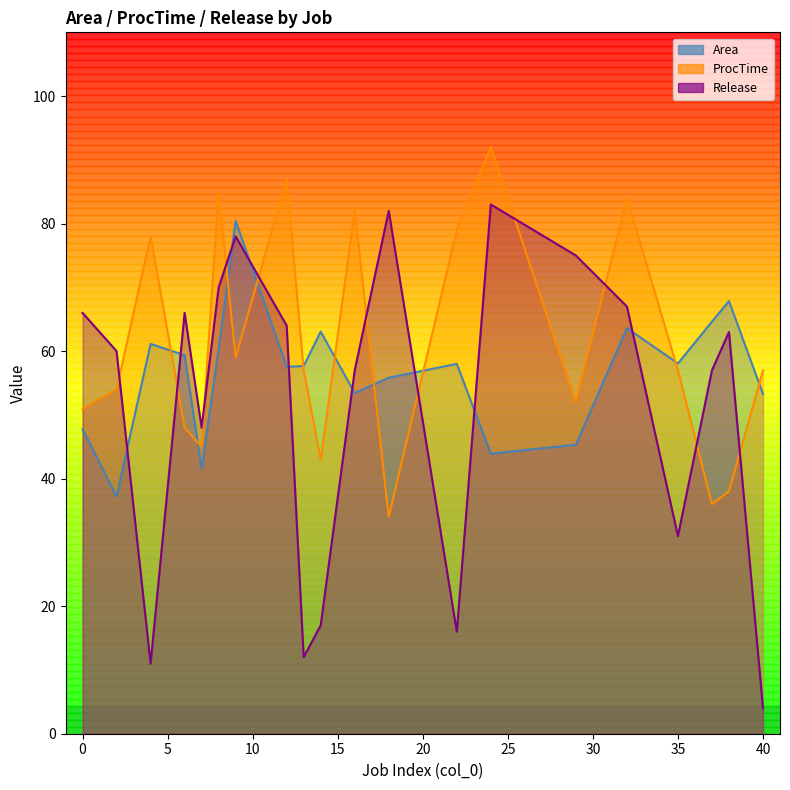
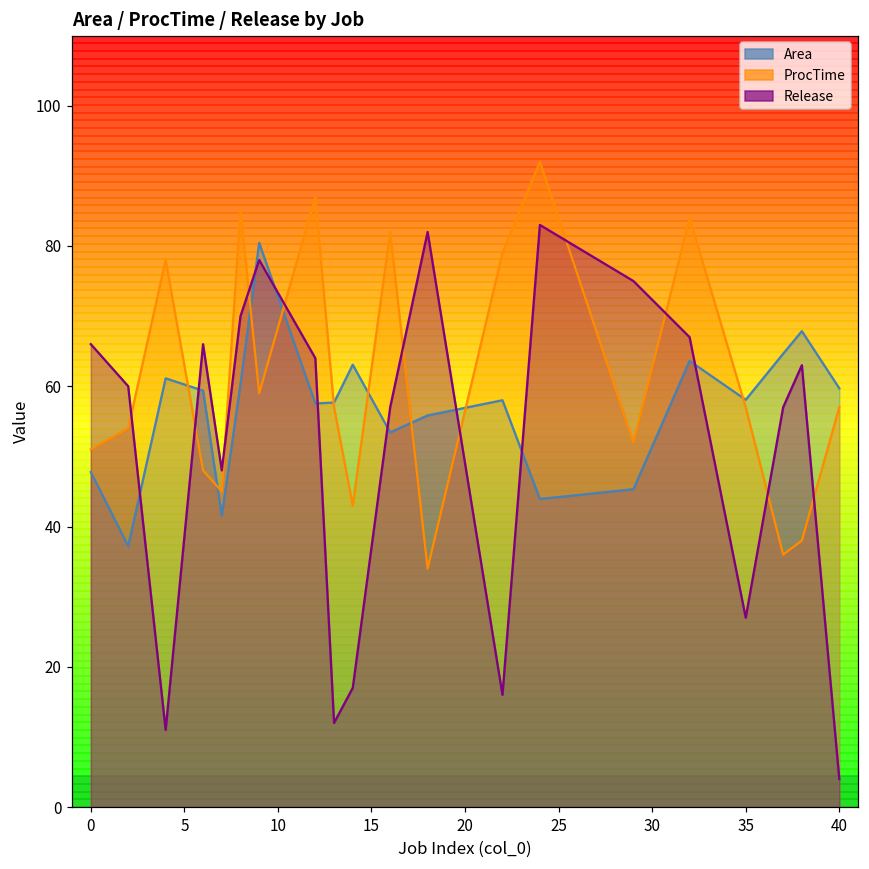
Release, 35: 31 -> 27
Area, 40: 53 -> 60
